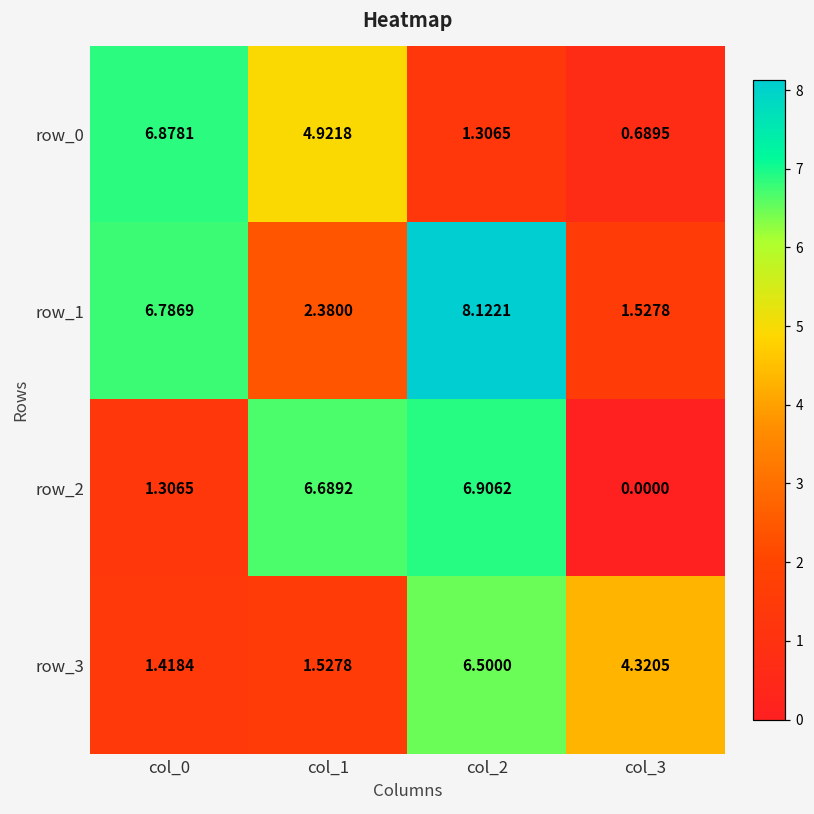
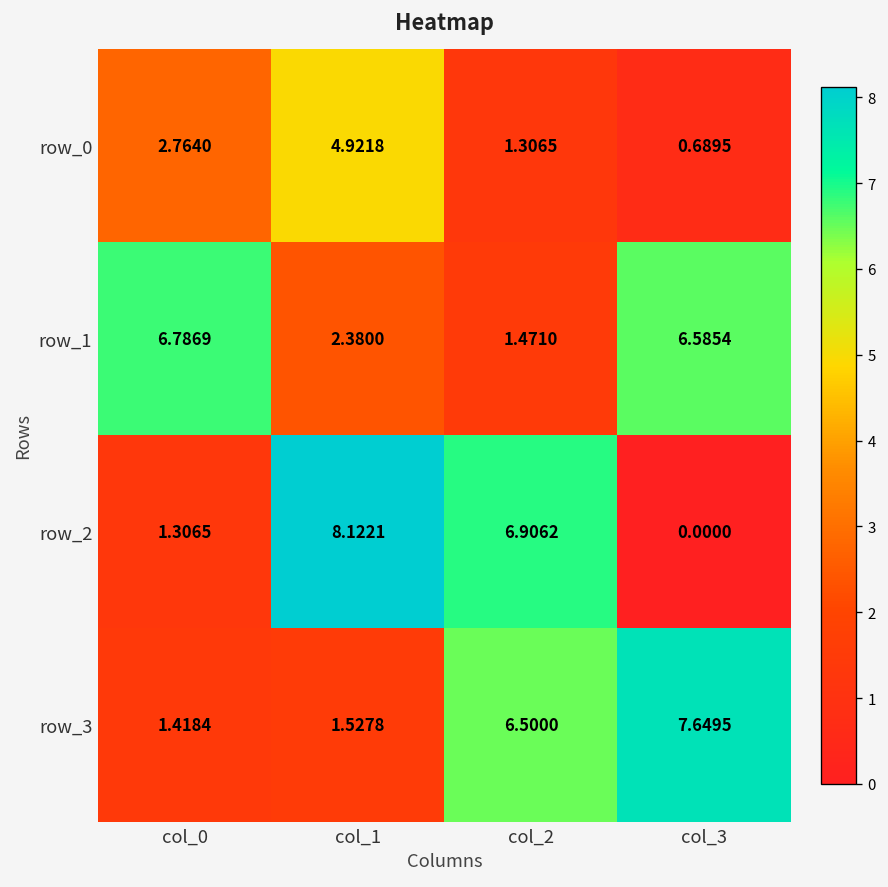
row_0, col_0: 6.8781 -> 2.7640
row_1, col_2: 8.1221 -> 1.4710
row_1, col_3: 1.5278 -> 6.5854
row_2, col_1: 6.6892 -> 8.1221
row_3, col_3: 4.3205 -> 7.6495
